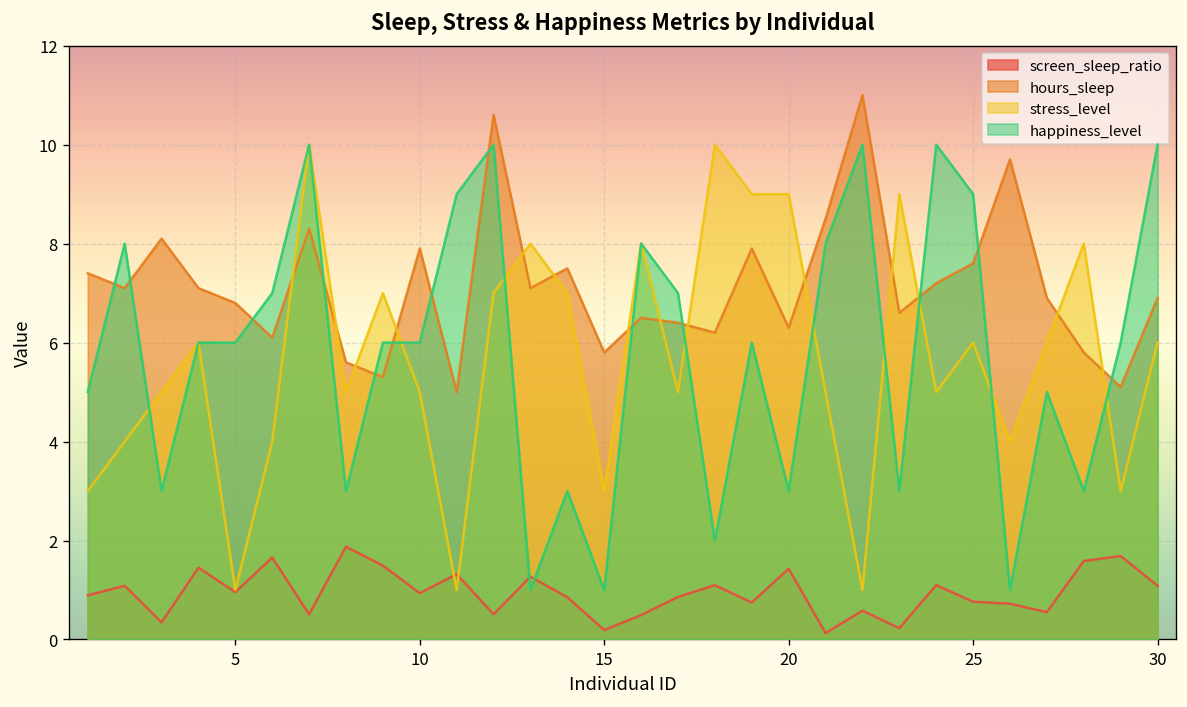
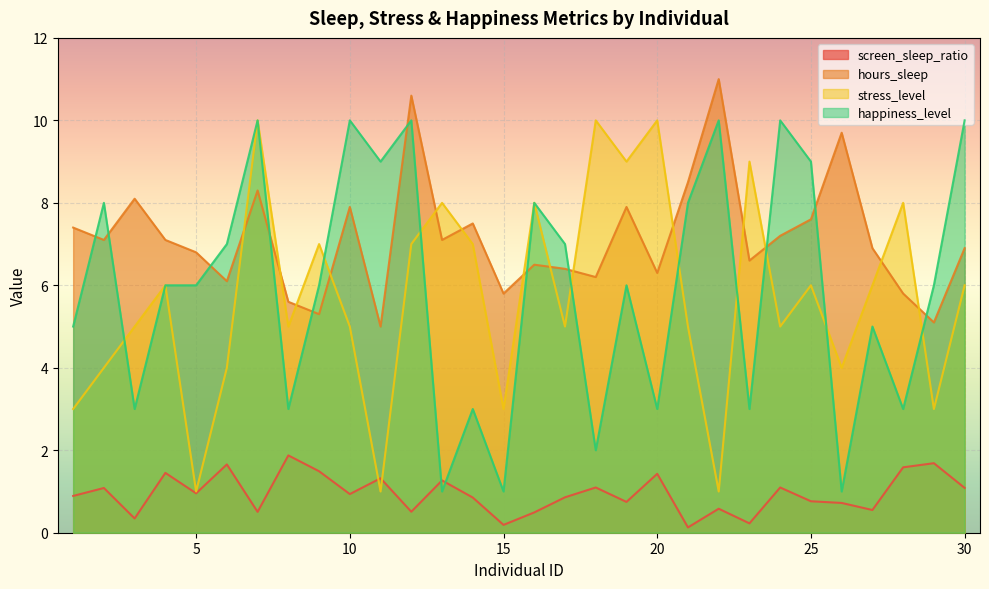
happiness_level, 10: 6 -> 10
stress_level, 20: 9 -> 10
